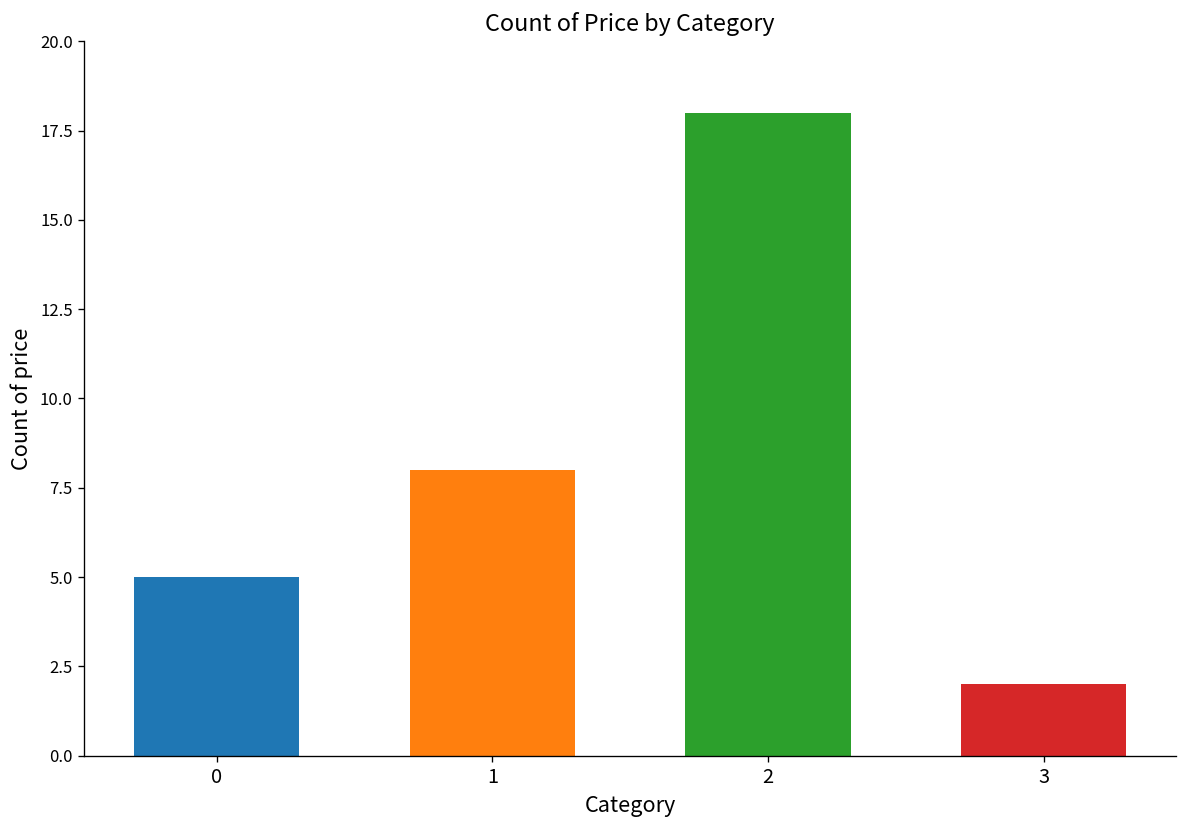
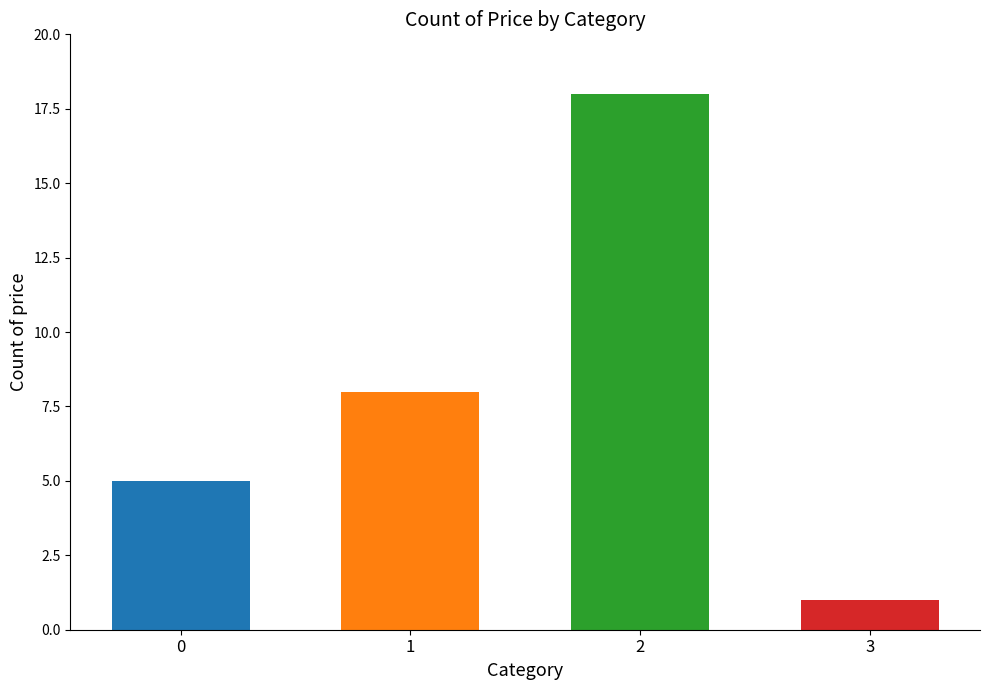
3: 2 -> 1
